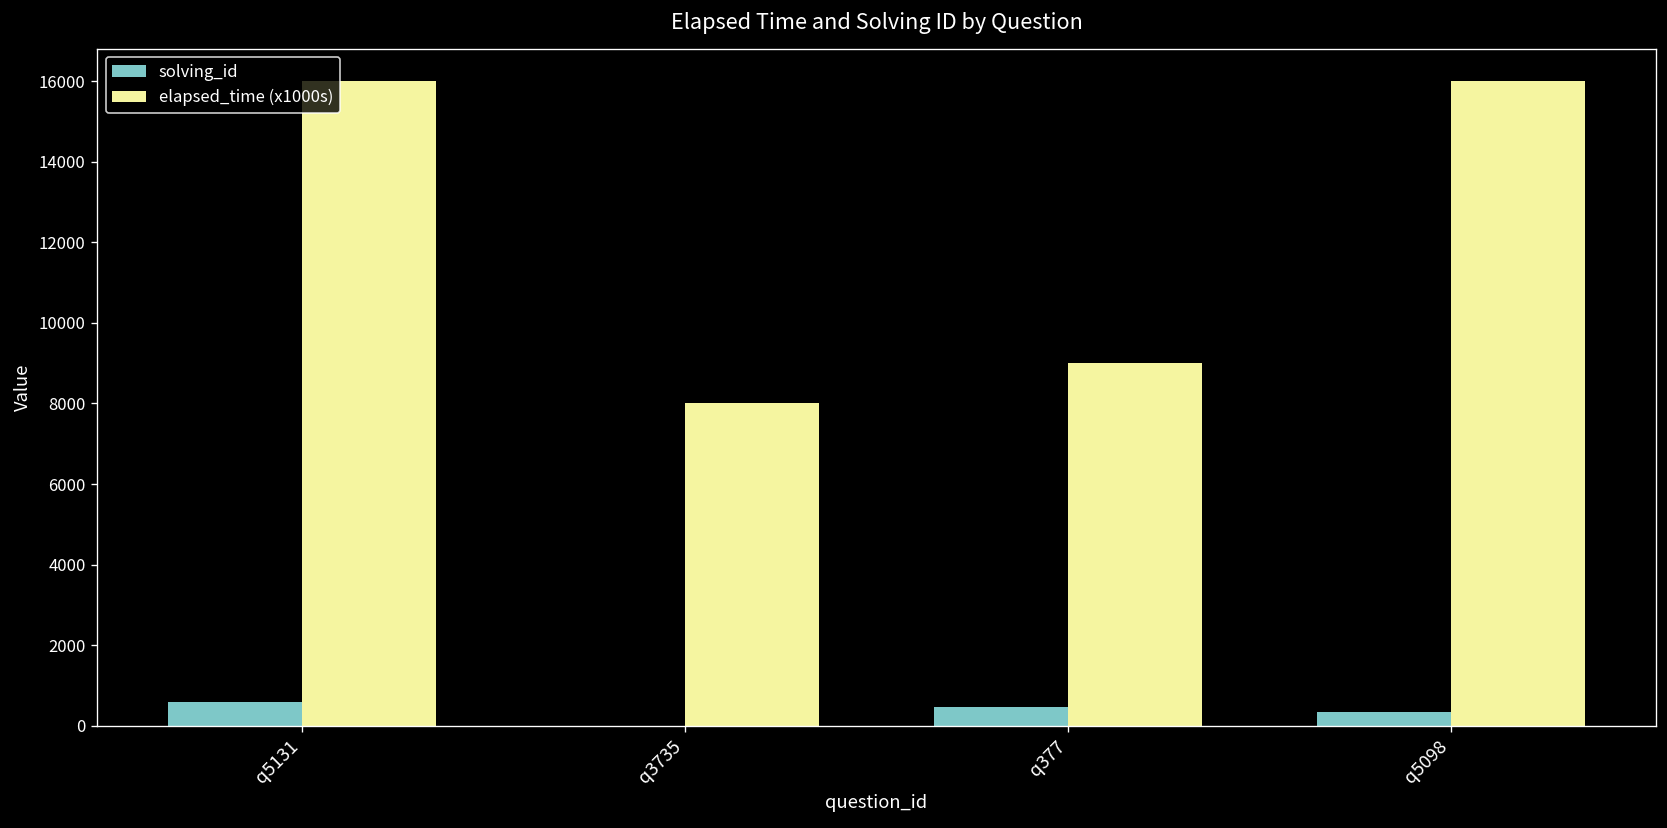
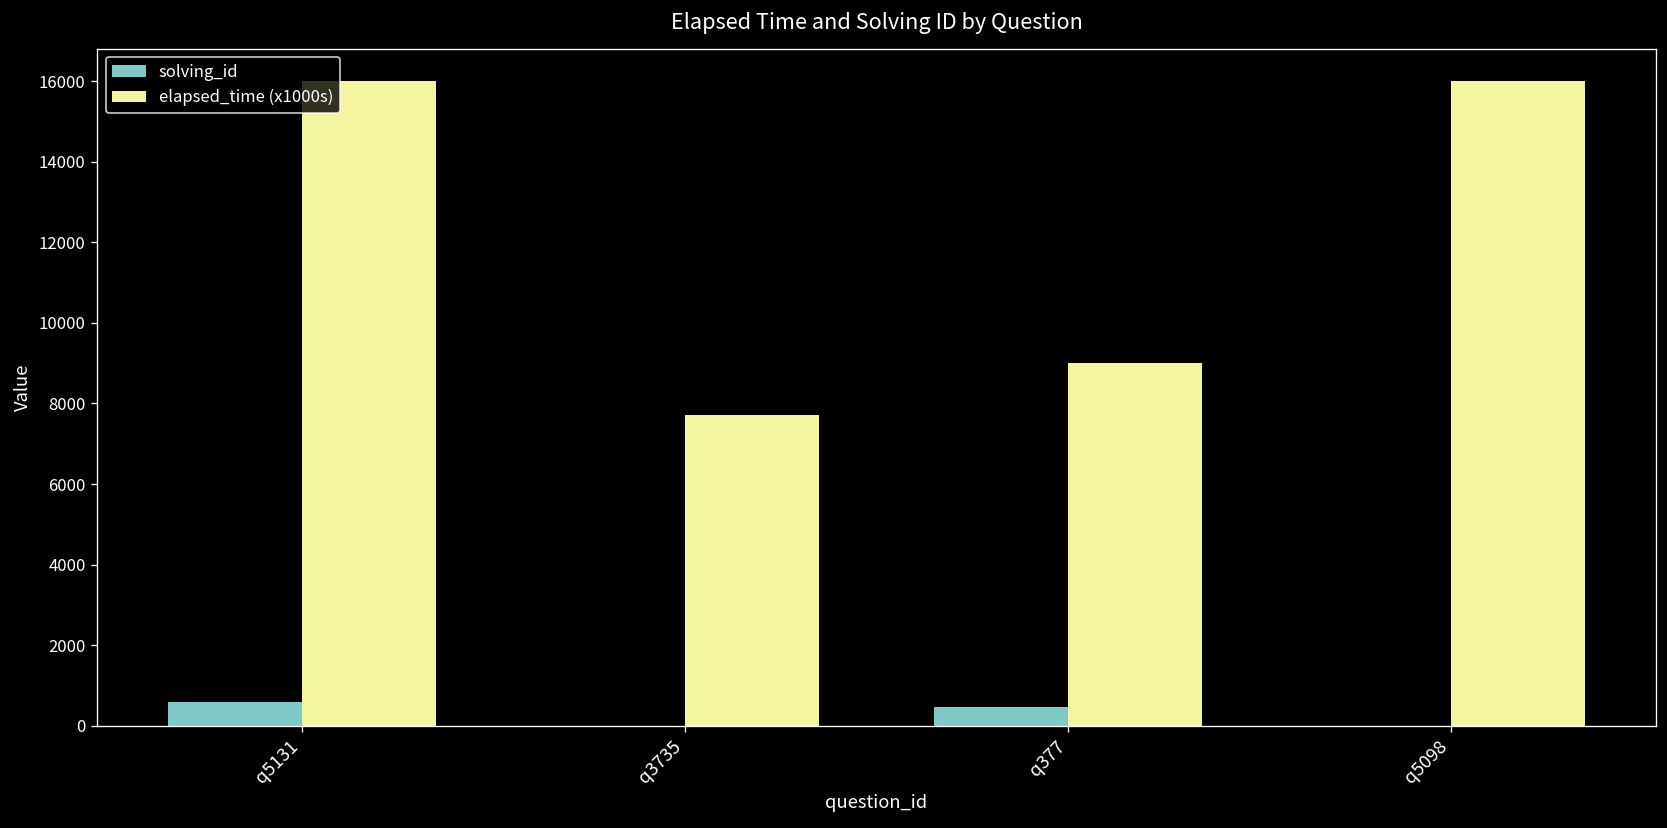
elapsed_time (x1000s), q3735: 8000 -> 7700
solving_id, q5098: 300 -> 0
